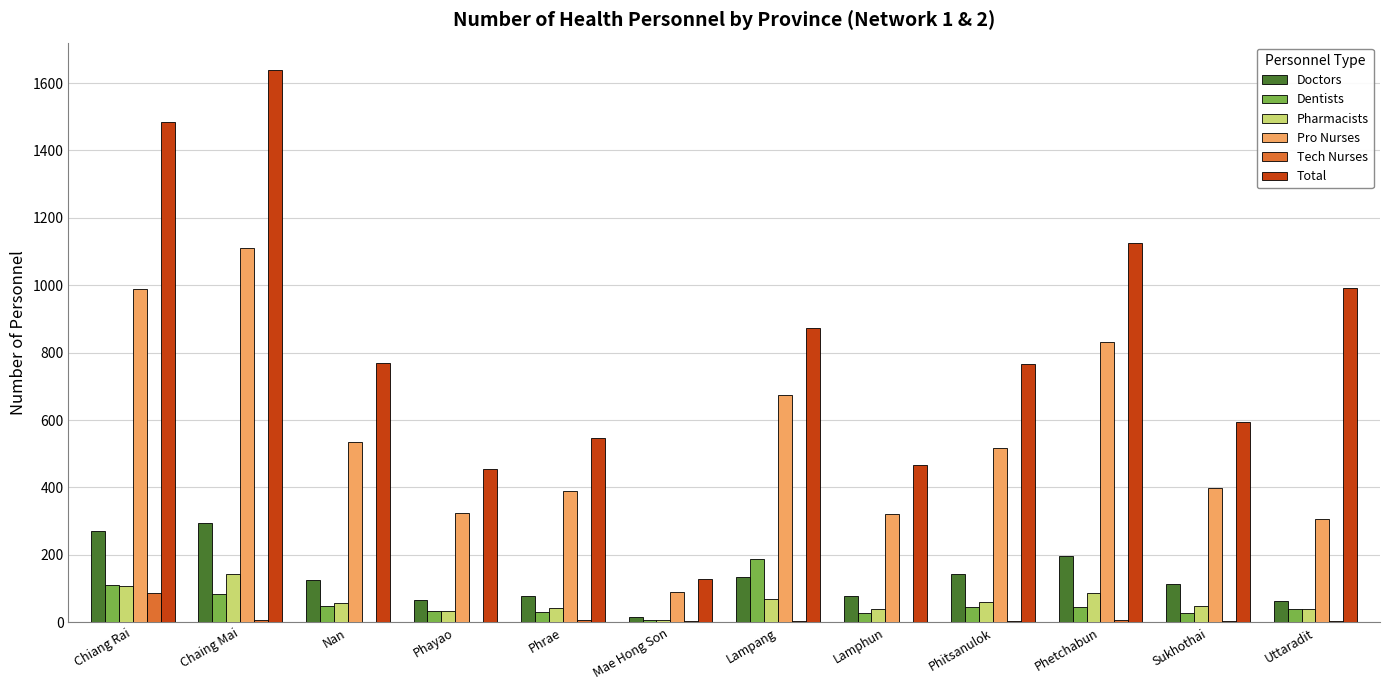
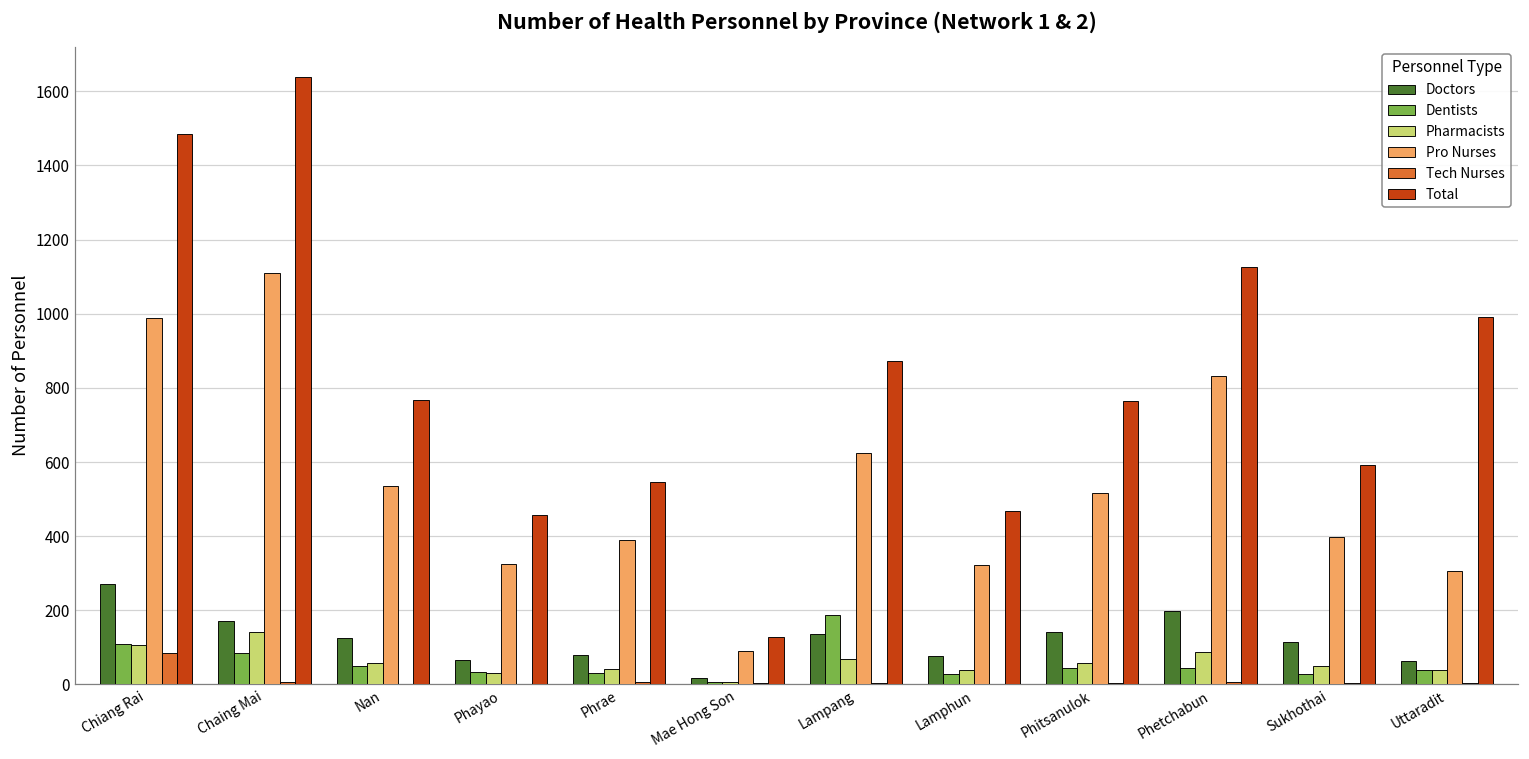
Doctors, Chaing Mai: 290 -> 170
Pro Nurses, Lampang: 670 -> 630
